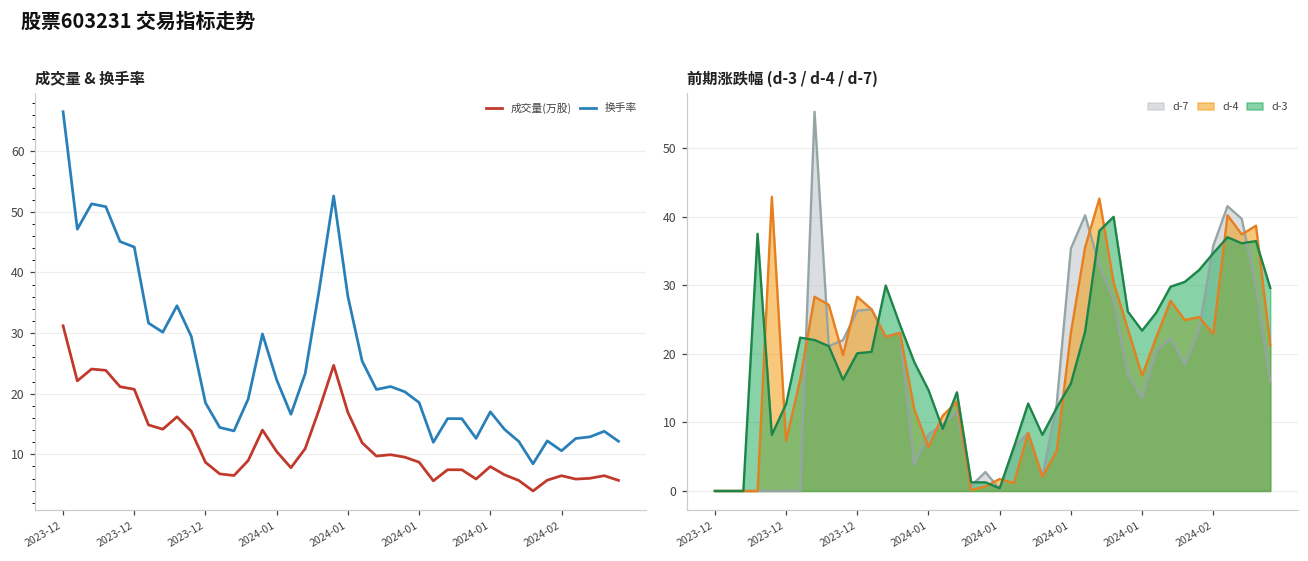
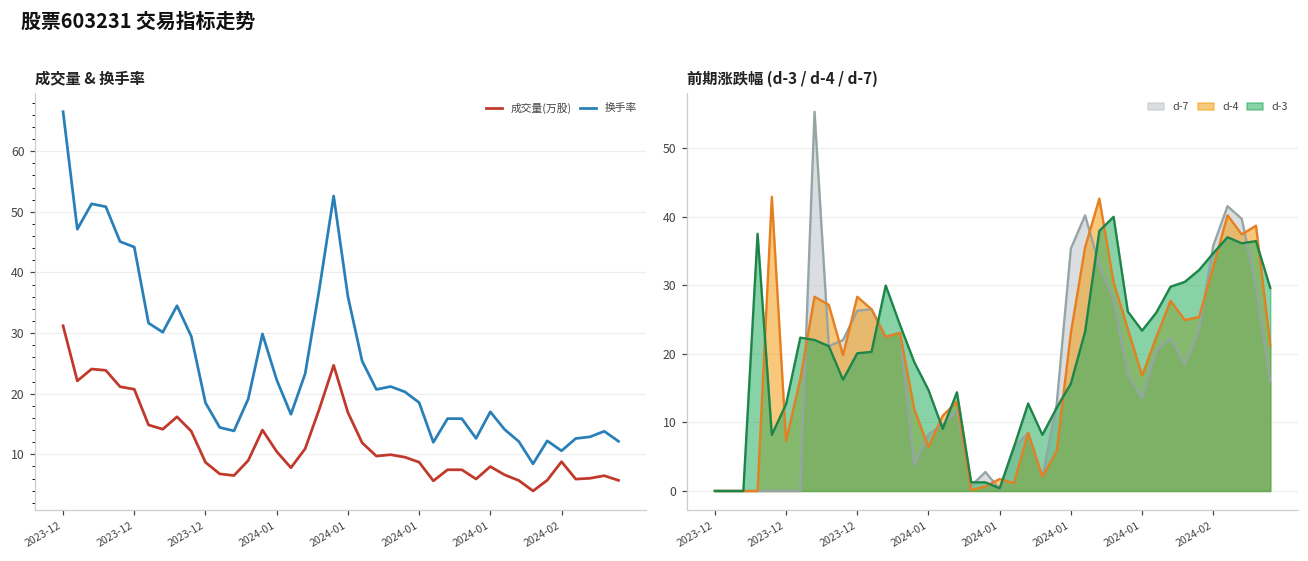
成交量 & 换手率, 成交量(万股), 2024-02: 6 -> 9
前期涨跌幅 (d-3 / d-4 / d-7), d-4, 2024-02: 23 -> 33
